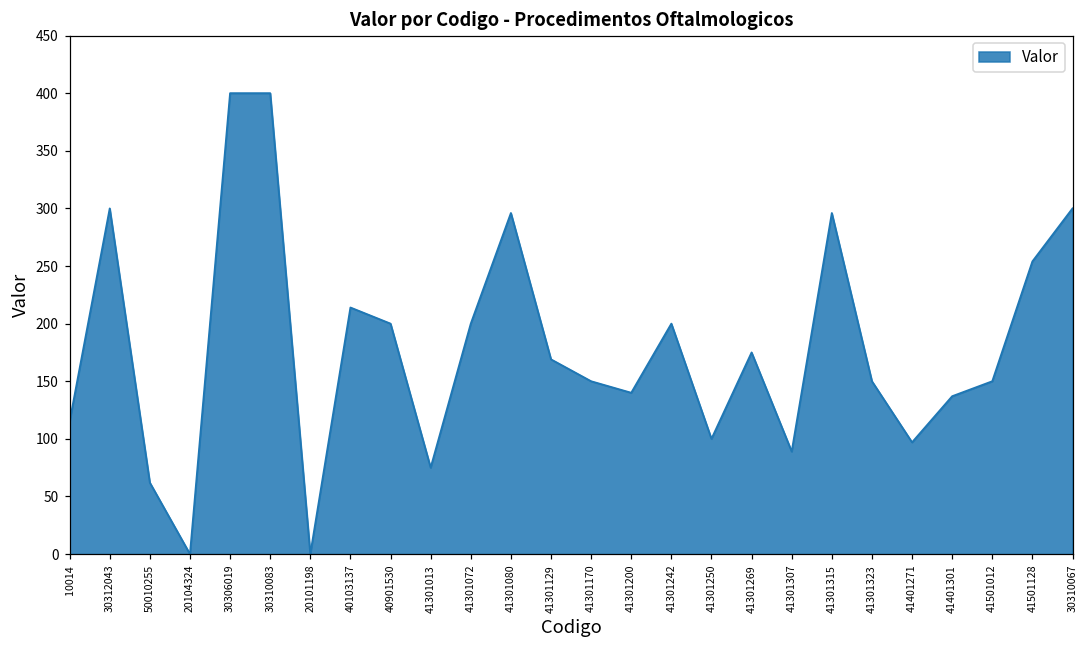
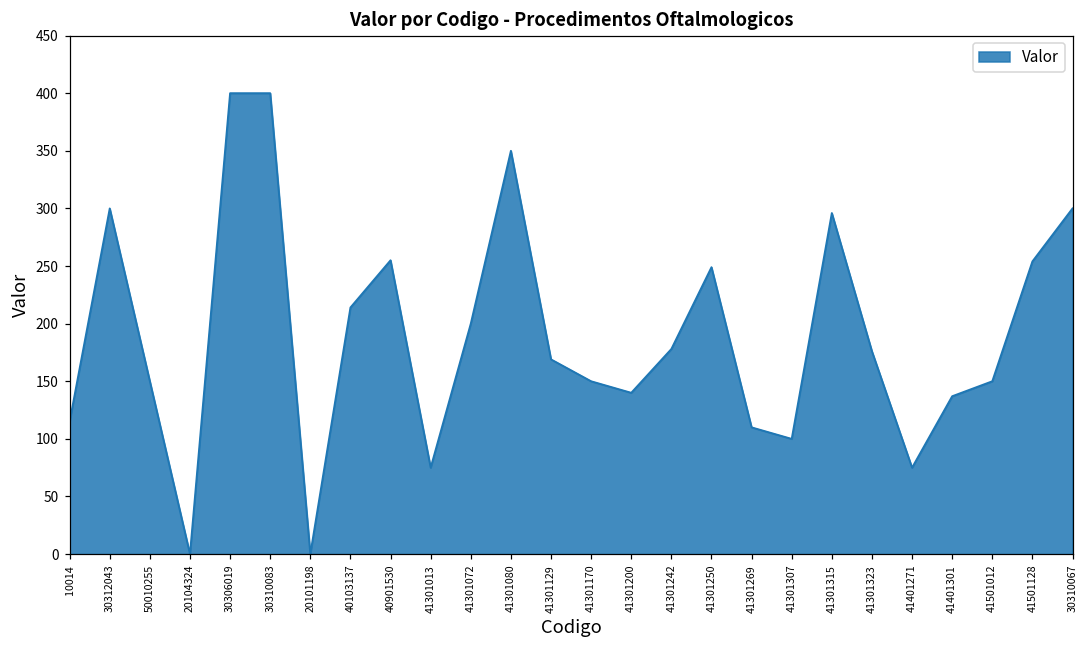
50010255: 62 -> 150
40901530: 200 -> 255
41301080: 296 -> 350
41301242: 200 -> 178
41301250: 100 -> 249
41301269: 175 -> 110
41301307: 89 -> 100
41301323: 150 -> 176
41401271: 97 -> 75
